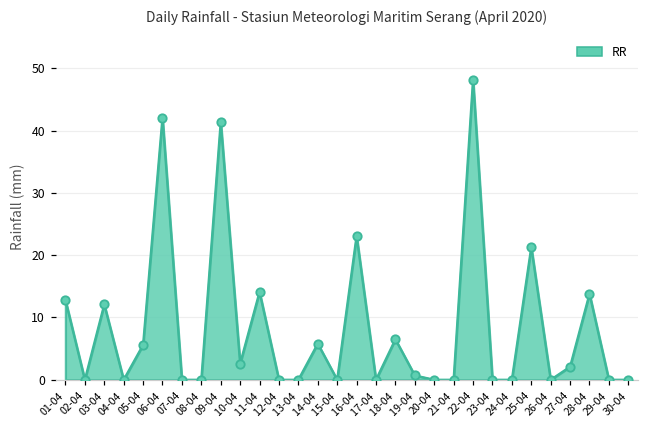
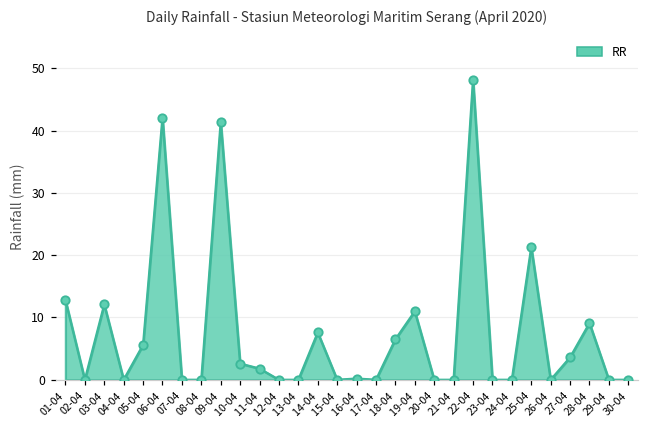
11-04: 14 -> 2
14-04: 6 -> 8
16-04: 23 -> 0
19-04: 1 -> 11
27-04: 2 -> 4
28-04: 14 -> 9
